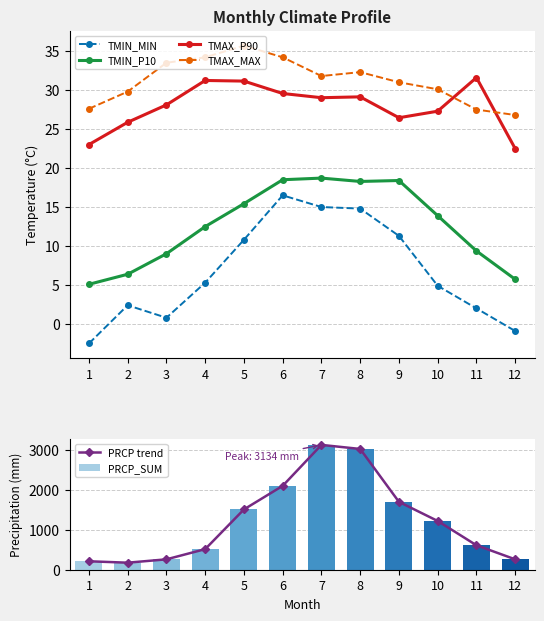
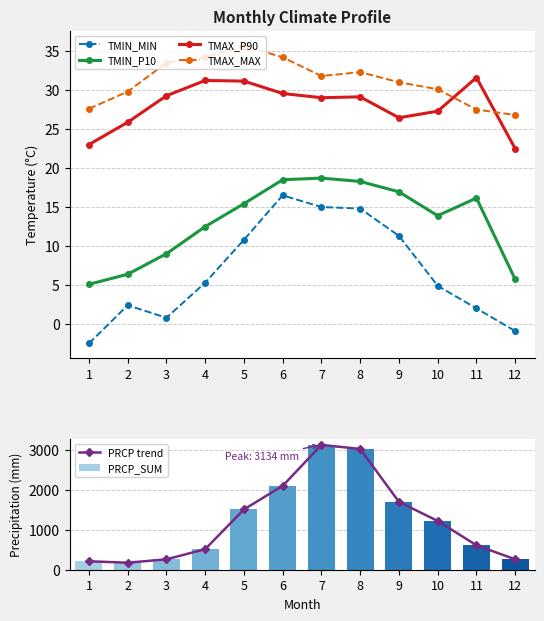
Monthly Climate Profile, TMAX_P90, 3: 28 -> 29
Monthly Climate Profile, TMIN_P10, 9: 18 -> 17
Monthly Climate Profile, TMIN_P10, 11: 9 -> 16
